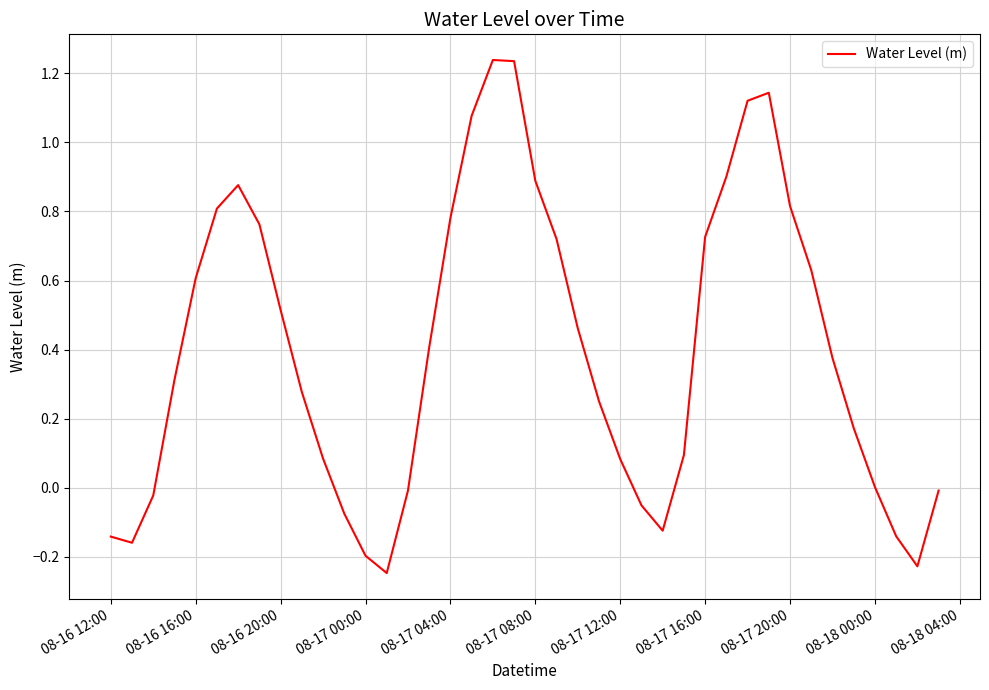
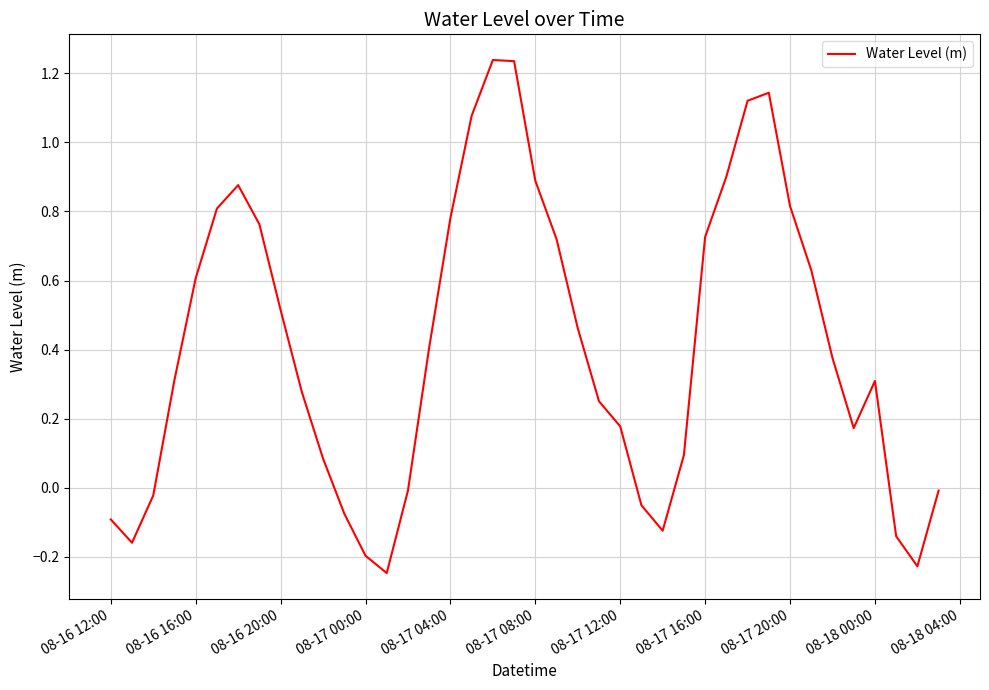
08-16 12:00: -0.14 -> -0.09
08-17 12:00: 0.08 -> 0.18
08-18 00:00: 0.00 -> 0.31
